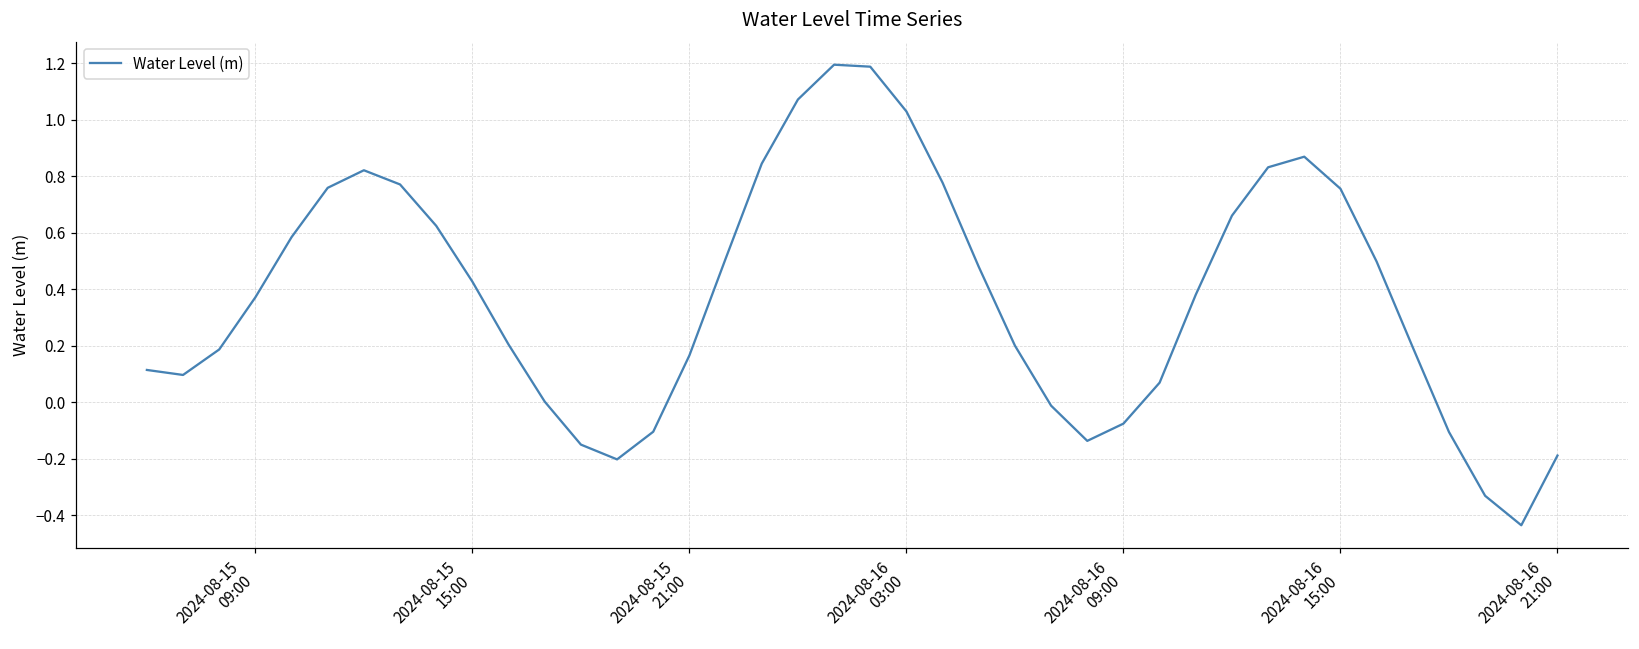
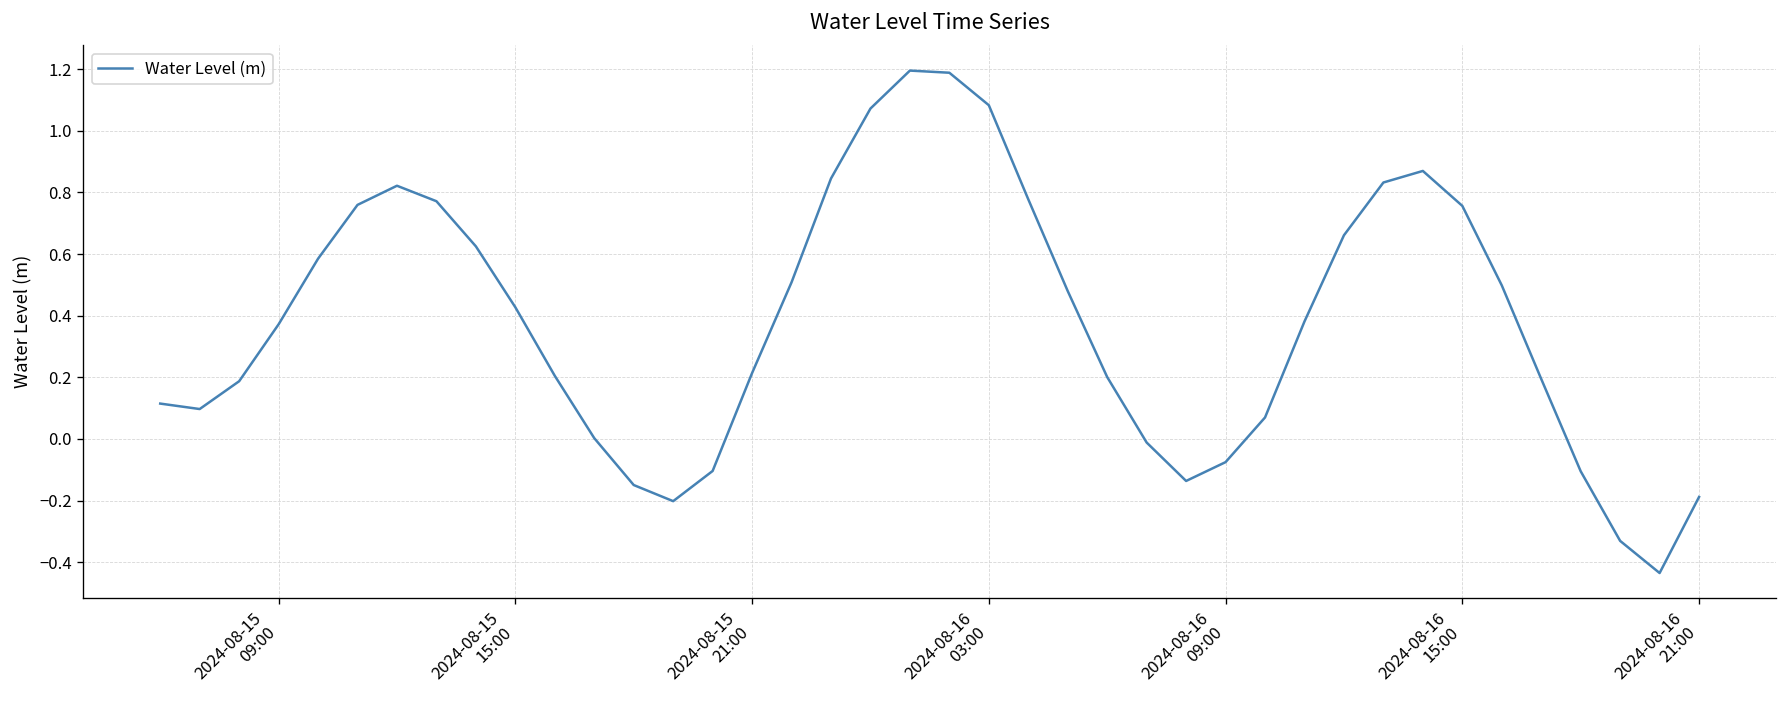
2024-08-15 21:00: 0.17 -> 0.21
2024-08-16 03:00: 1.03 -> 1.08
